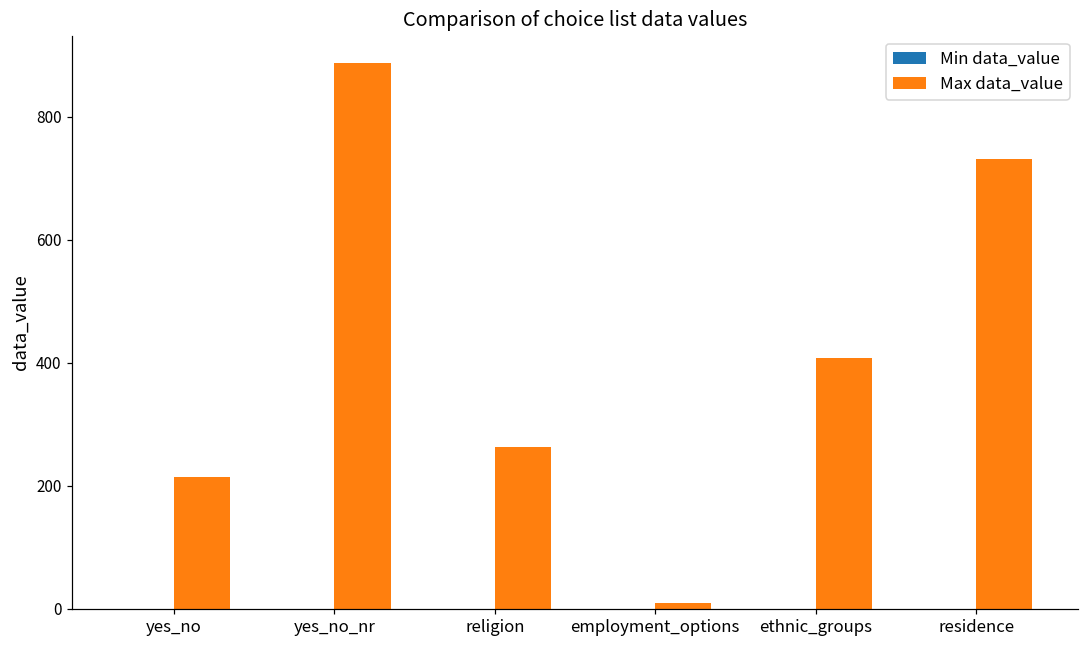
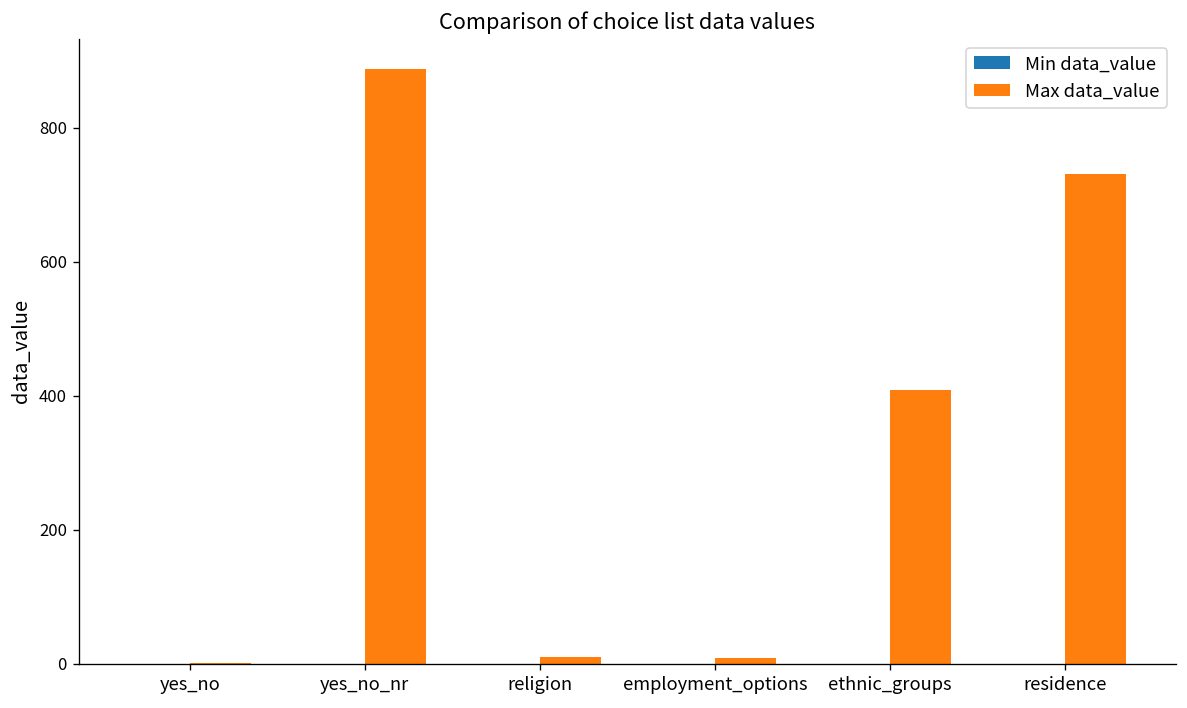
Max data_value, yes_no: 210 -> 0
Max data_value, religion: 260 -> 10
